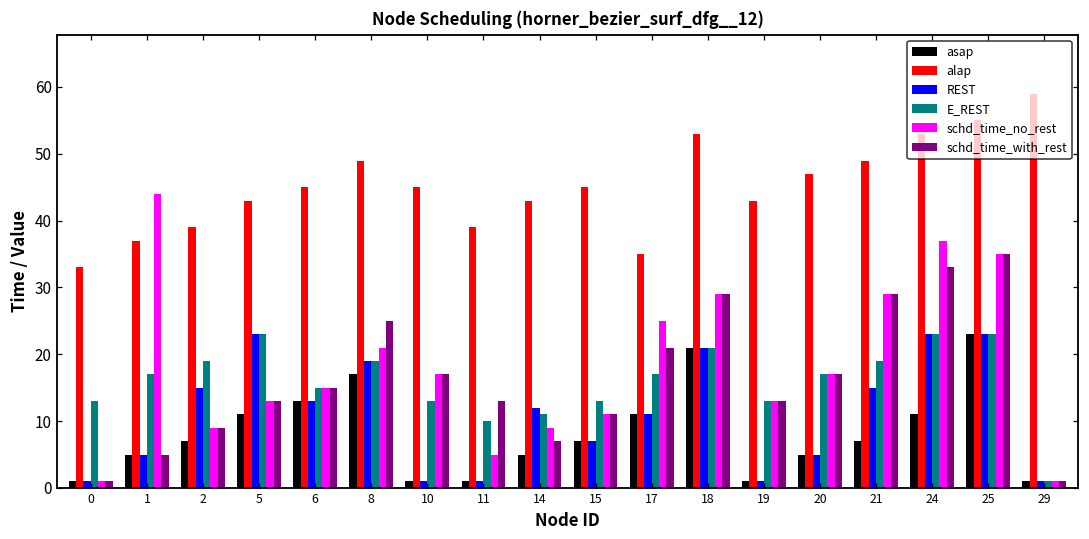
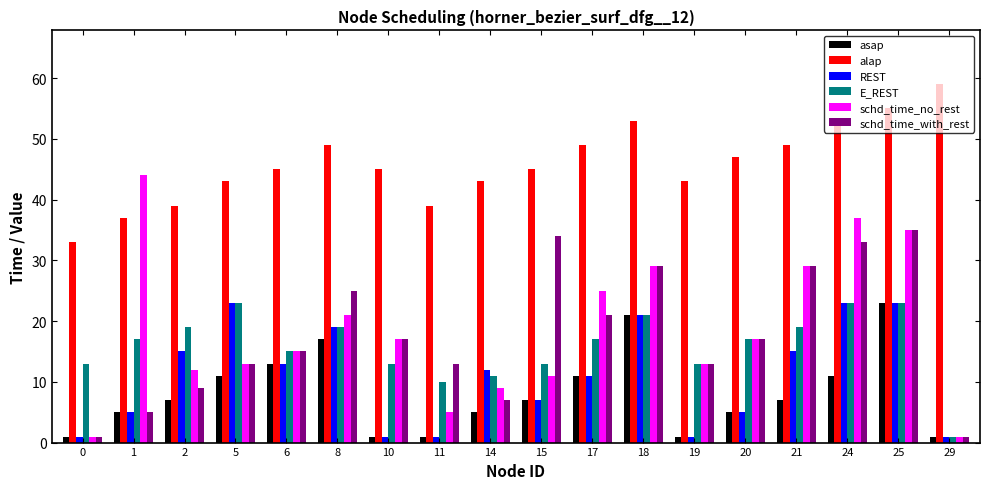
schd_time_no_rest, 2: 9 -> 12
schd_time_with_rest, 15: 11 -> 34
alap, 17: 35 -> 49
